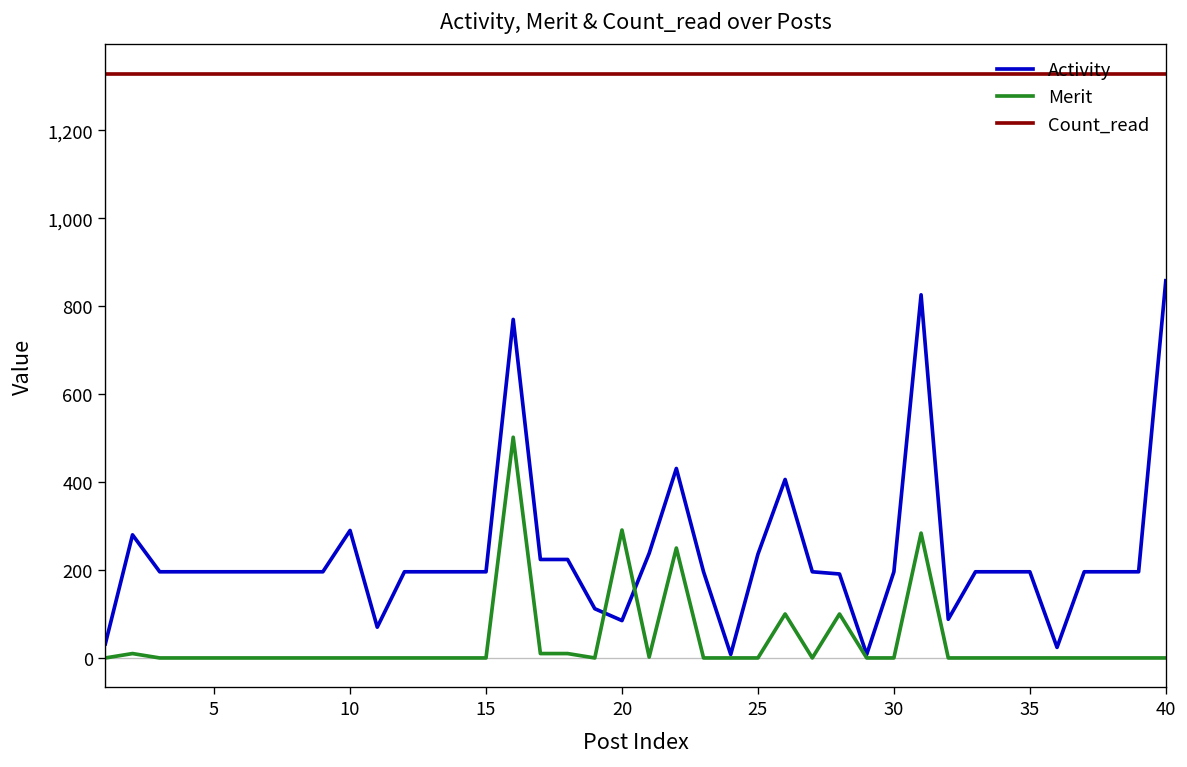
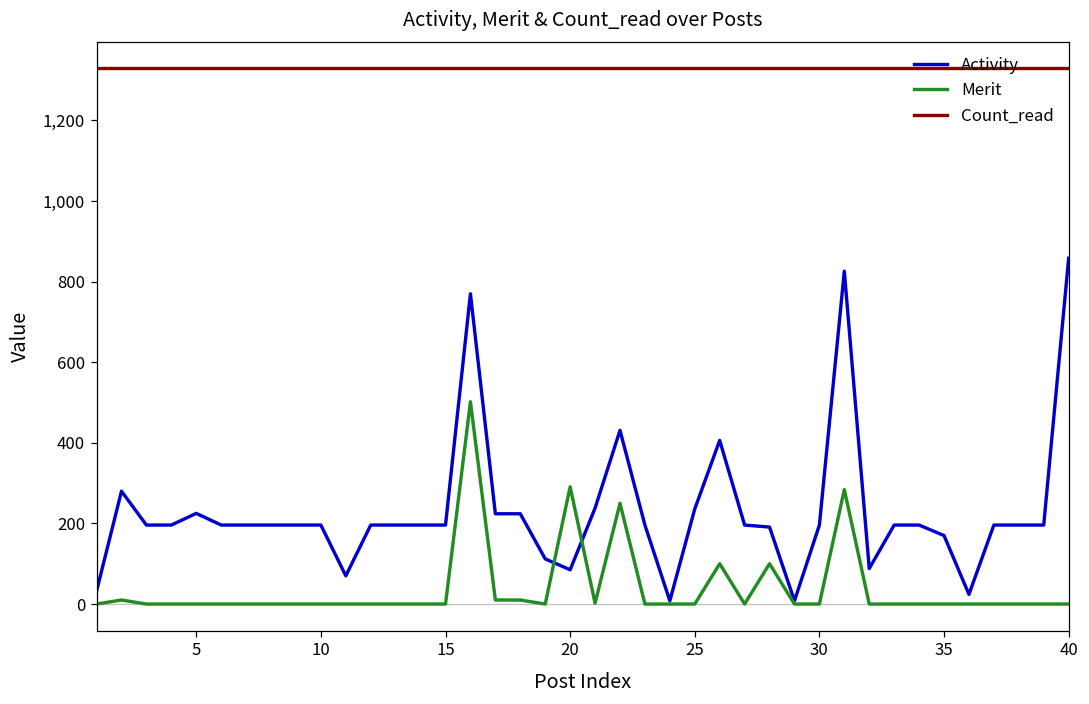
Activity, 5: 200 -> 230
Activity, 10: 290 -> 200
Activity, 35: 200 -> 170
